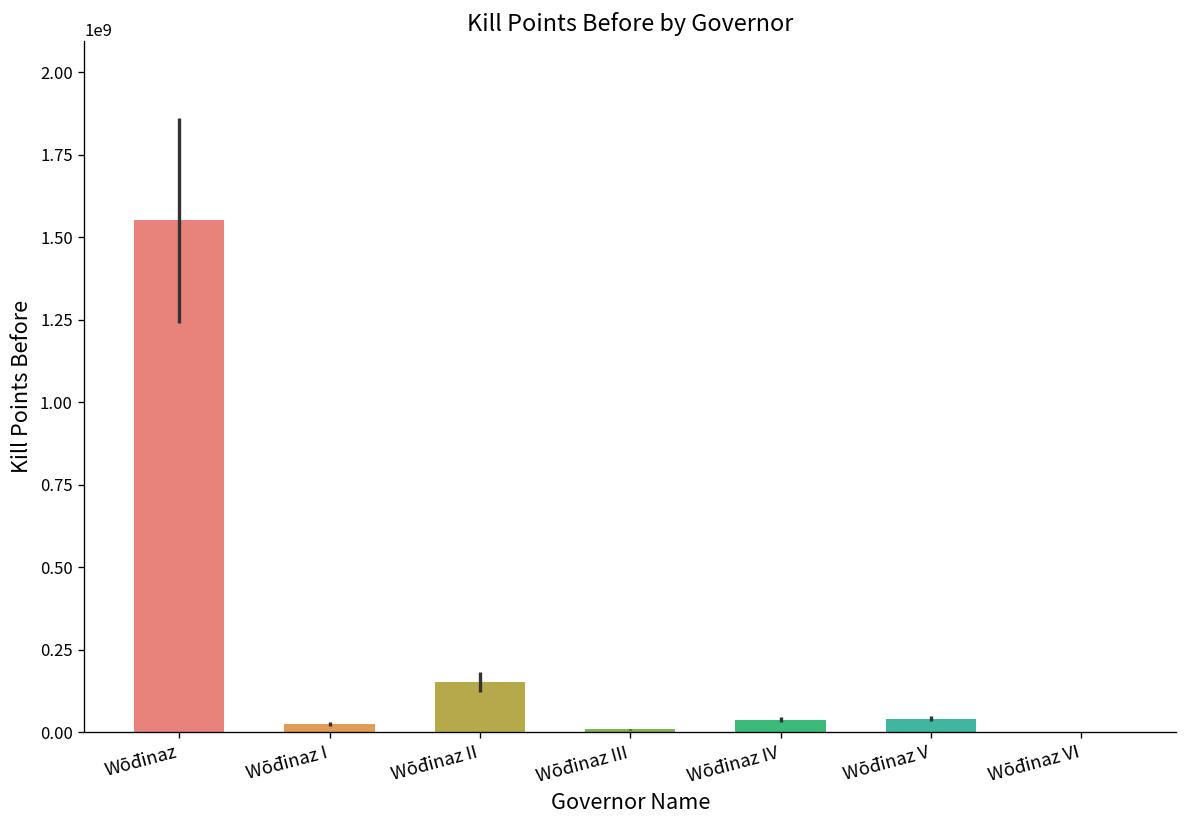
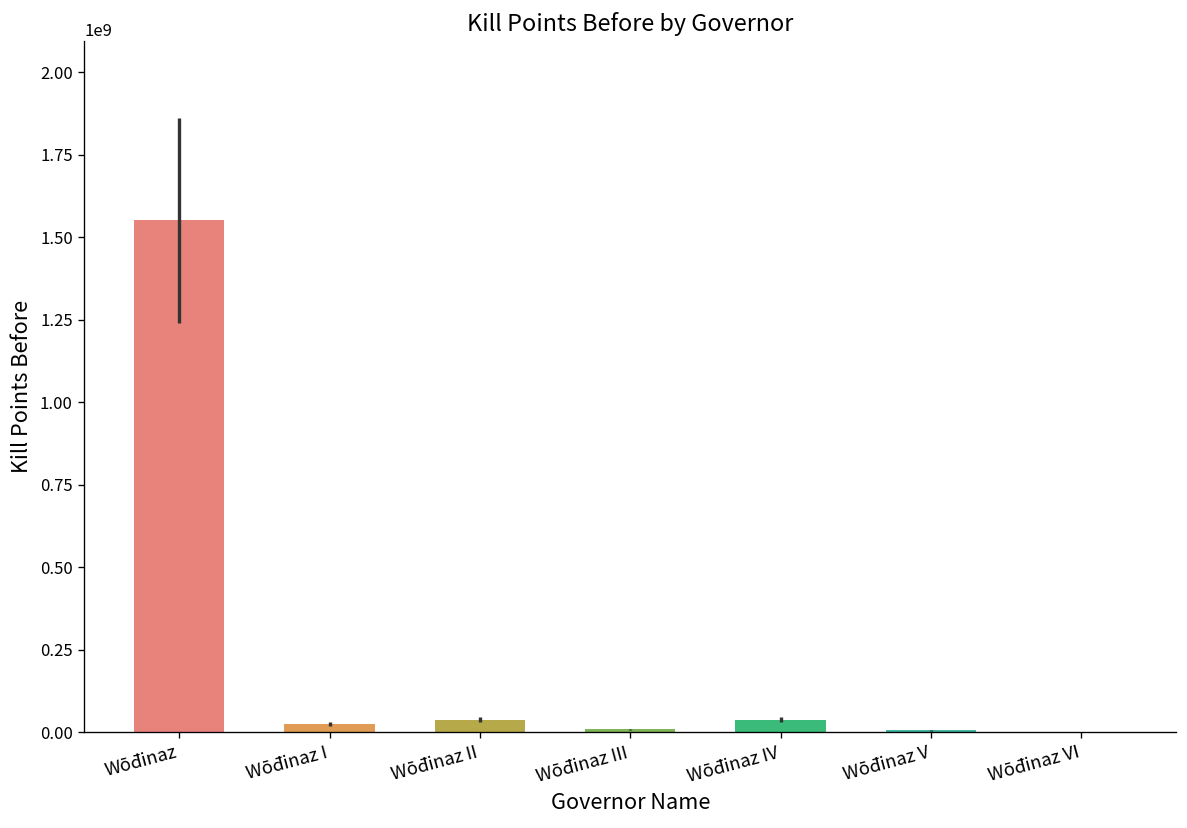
Wōđinaz ІІ: 150000000 -> 40000000
Wōđinaz V: 40000000 -> 10000000
